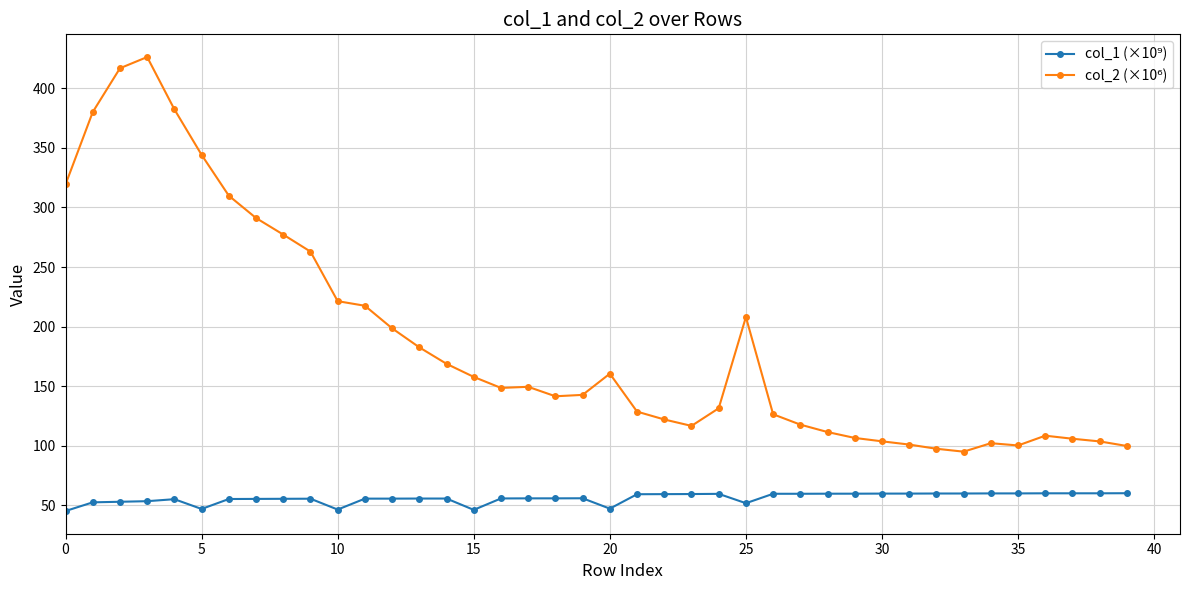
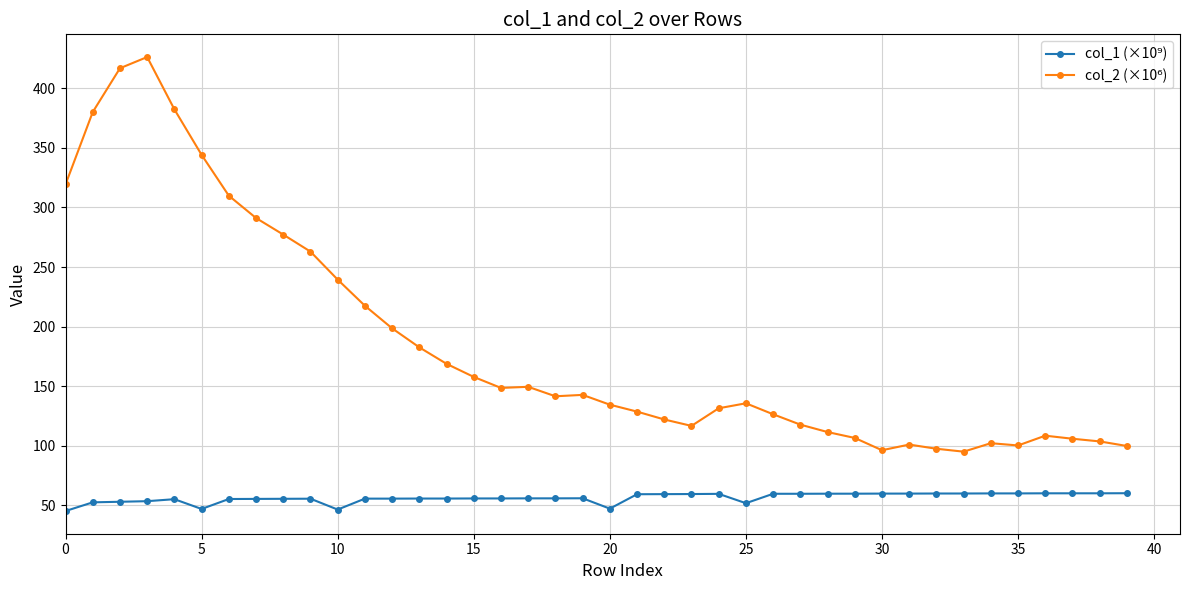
col_2 (×10⁶), 10: 221 -> 239
col_1 (×10⁹), 15: 46 -> 56
col_2 (×10⁶), 20: 161 -> 135
col_2 (×10⁶), 25: 208 -> 136
col_2 (×10⁶), 30: 104 -> 96
